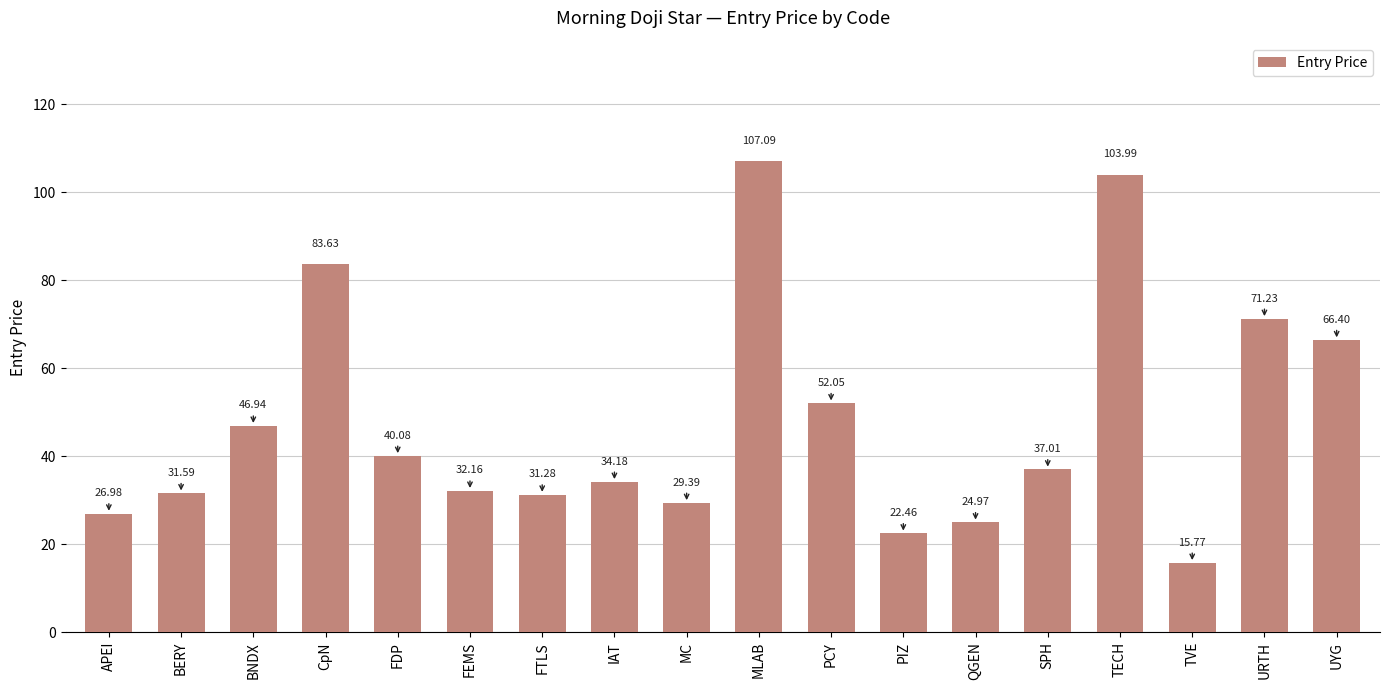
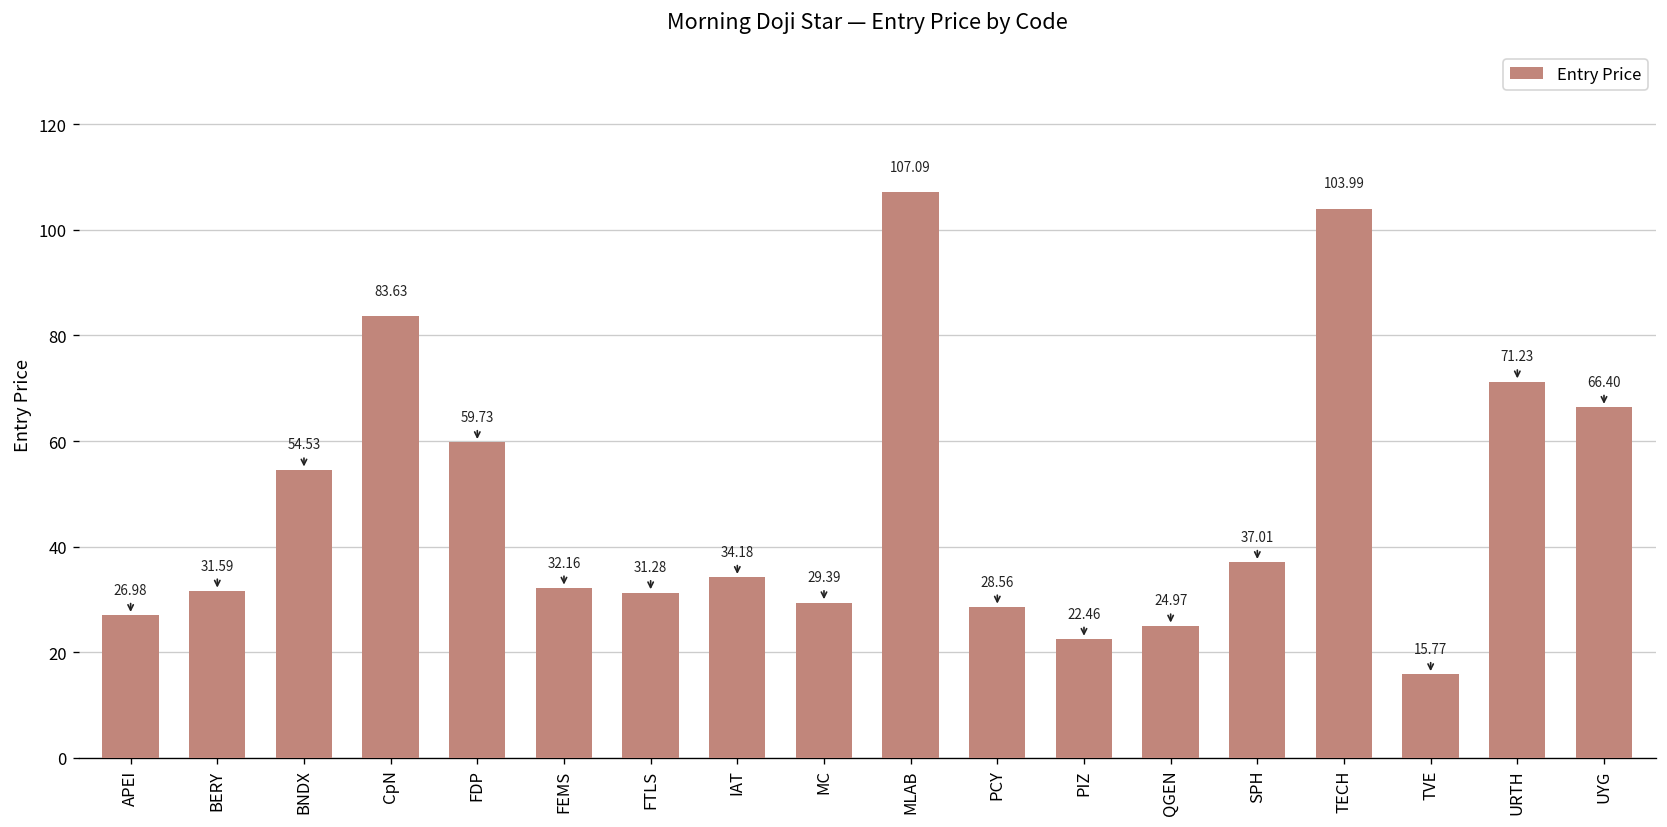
BNDX: 46.94 -> 54.53
FDP: 40.08 -> 59.73
PCY: 52.05 -> 28.56
